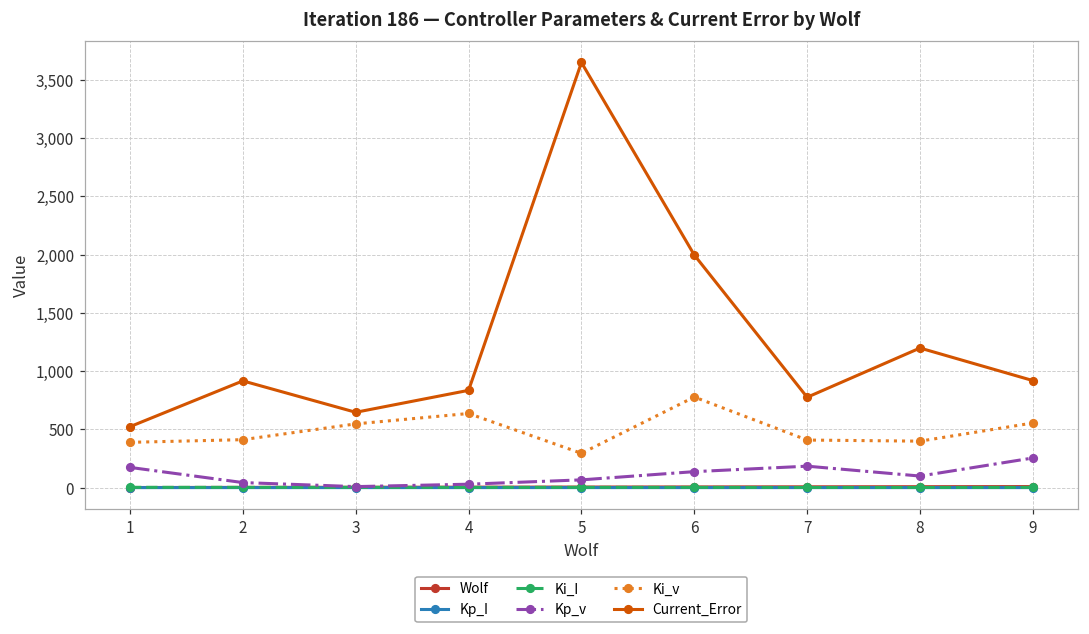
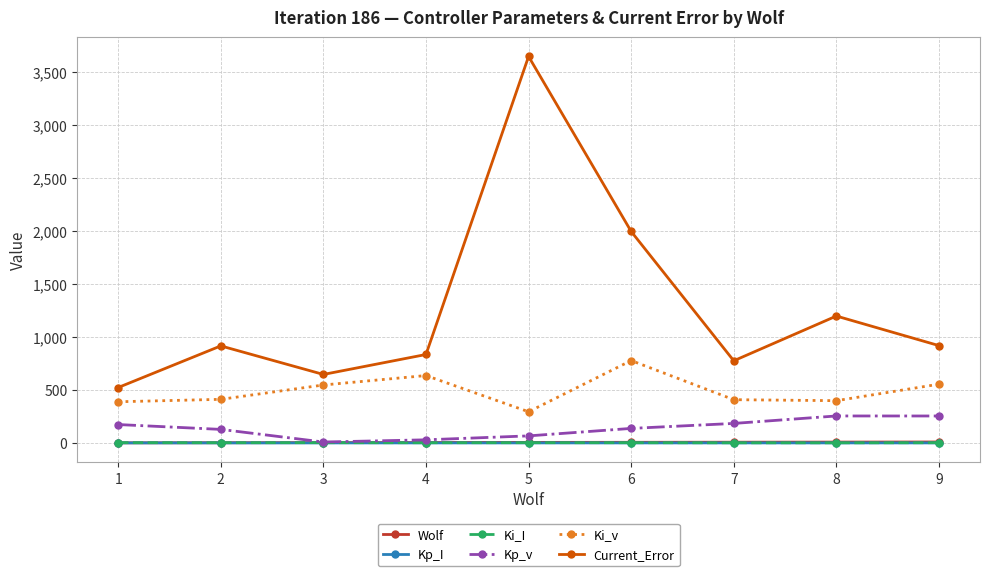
Kp_v, 2: 40 -> 130
Kp_v, 8: 100 -> 250
